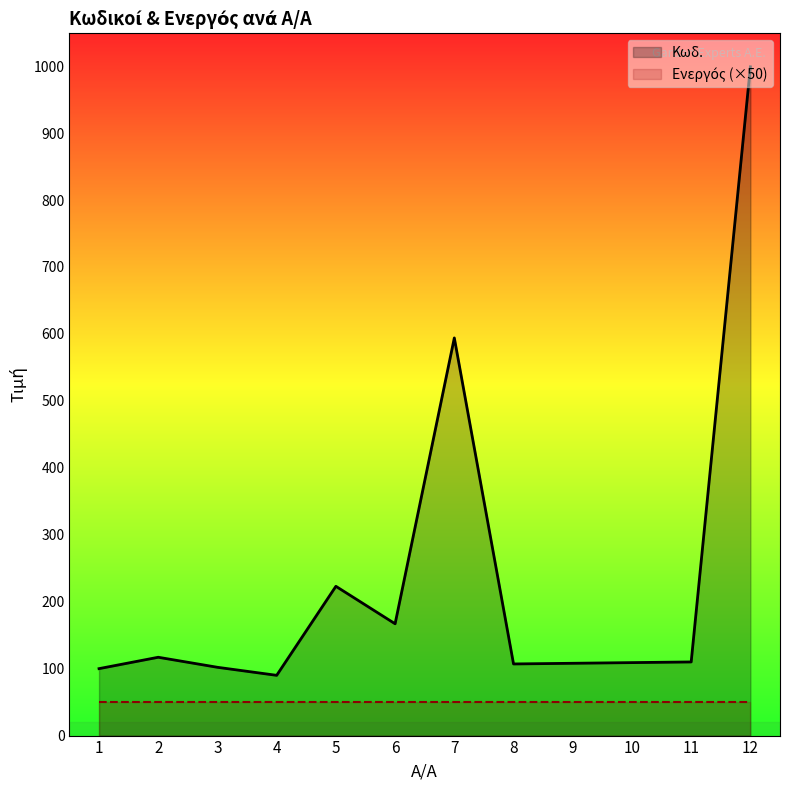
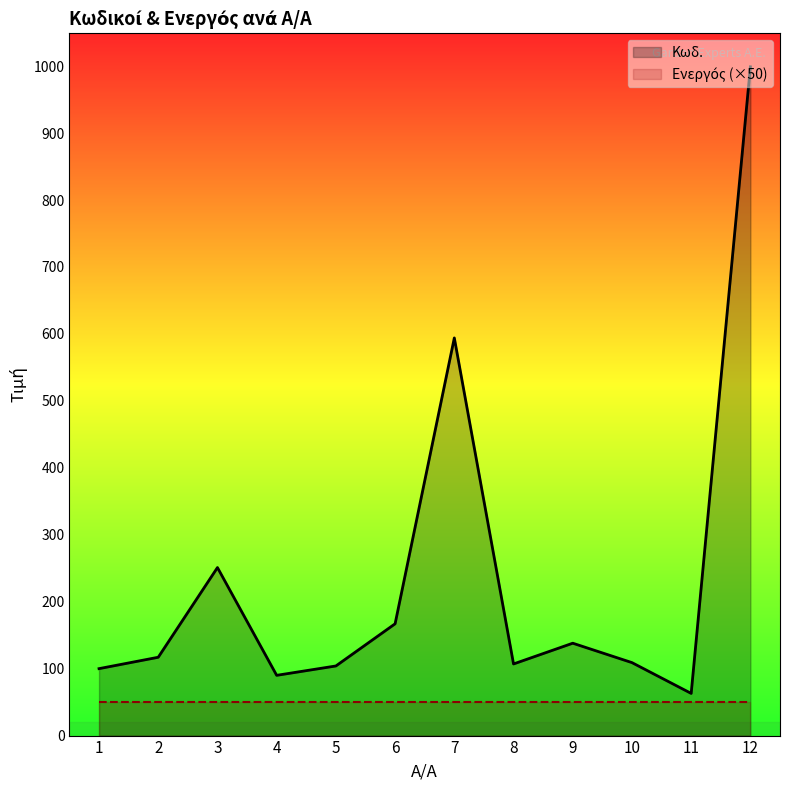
Κωδ., 3: 100 -> 250
Κωδ., 5: 220 -> 100
Κωδ., 9: 110 -> 140
Κωδ., 11: 110 -> 60
